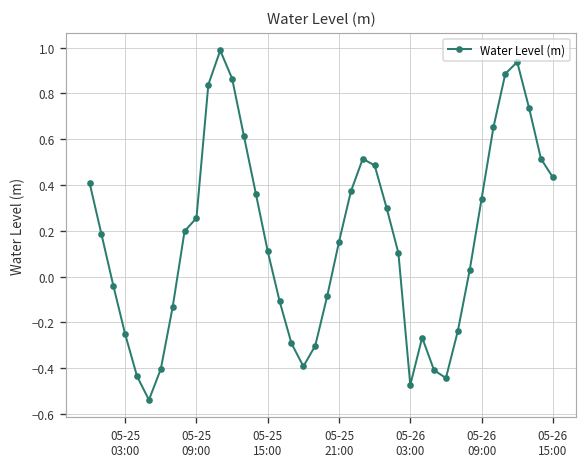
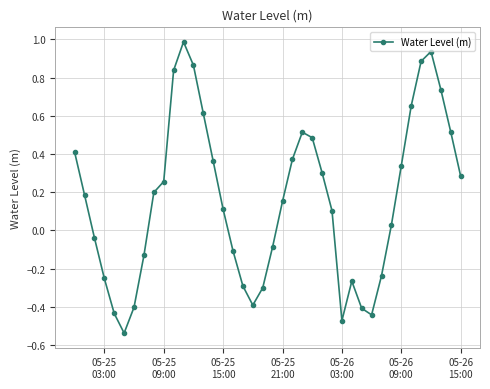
05-26 15:00: 0.43 -> 0.28
